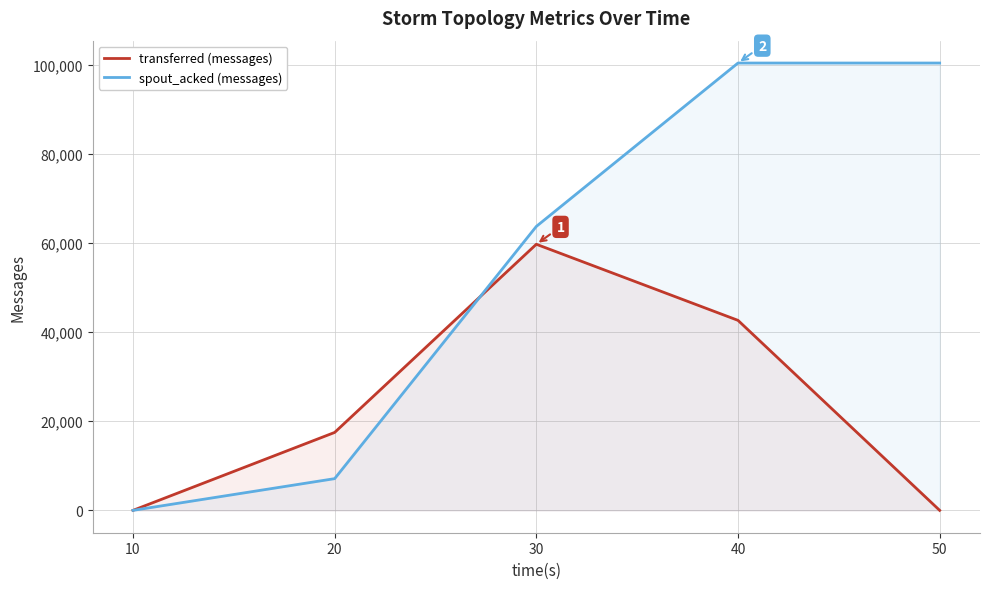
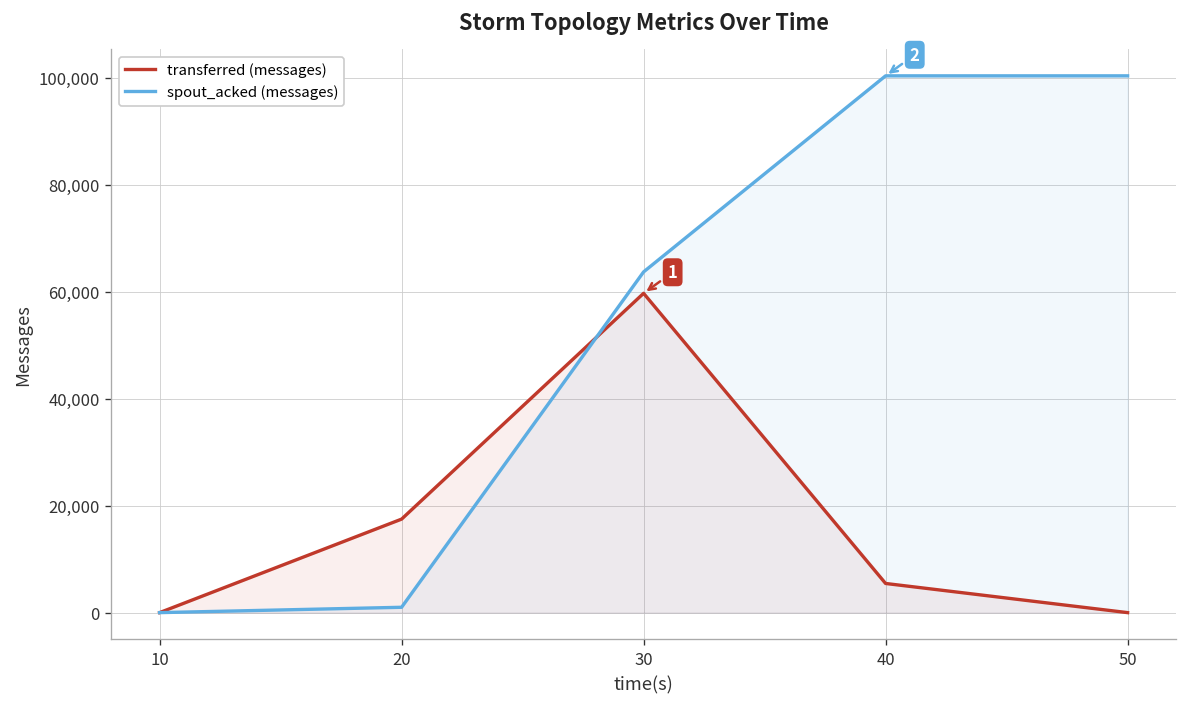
spout_acked (messages), 20: 7,000 -> 1,000
transferred (messages), 40: 43,000 -> 5,000
